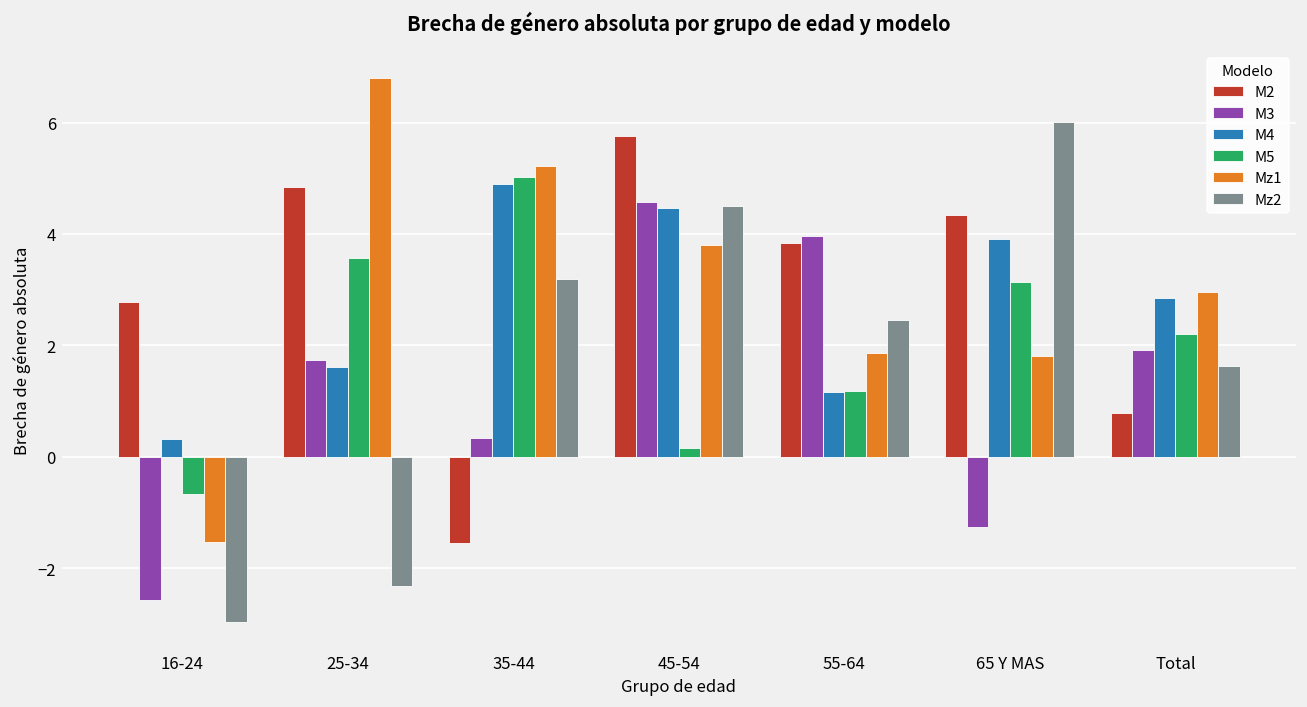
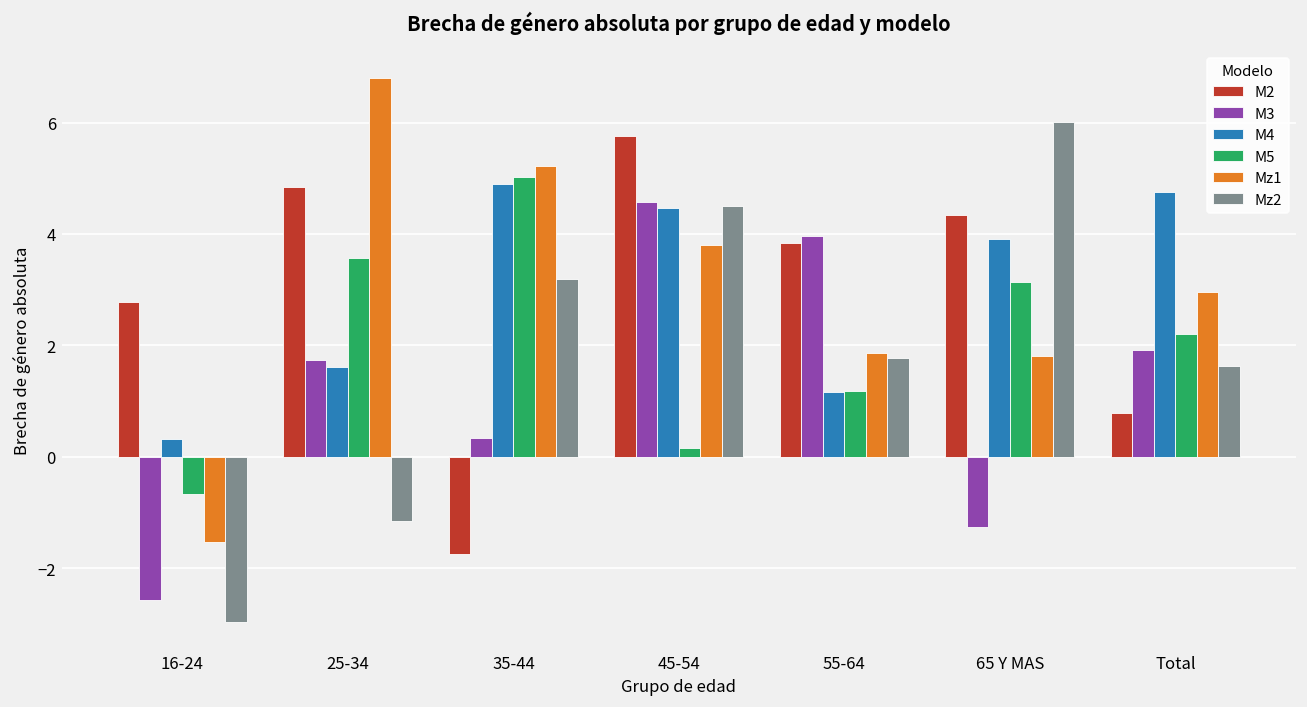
Mz2, 25-34: -2.3 -> -1.2
M2, 35-44: -1.5 -> -1.7
Mz2, 55-64: 2.5 -> 1.8
M4, Total: 2.9 -> 4.8
